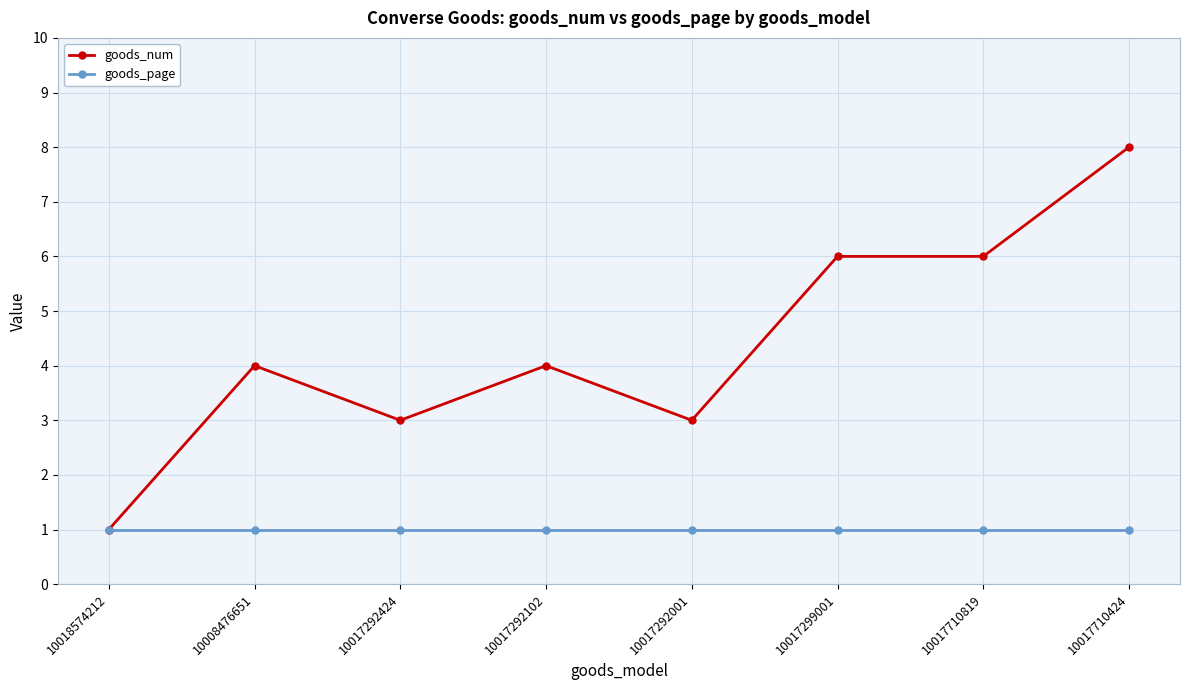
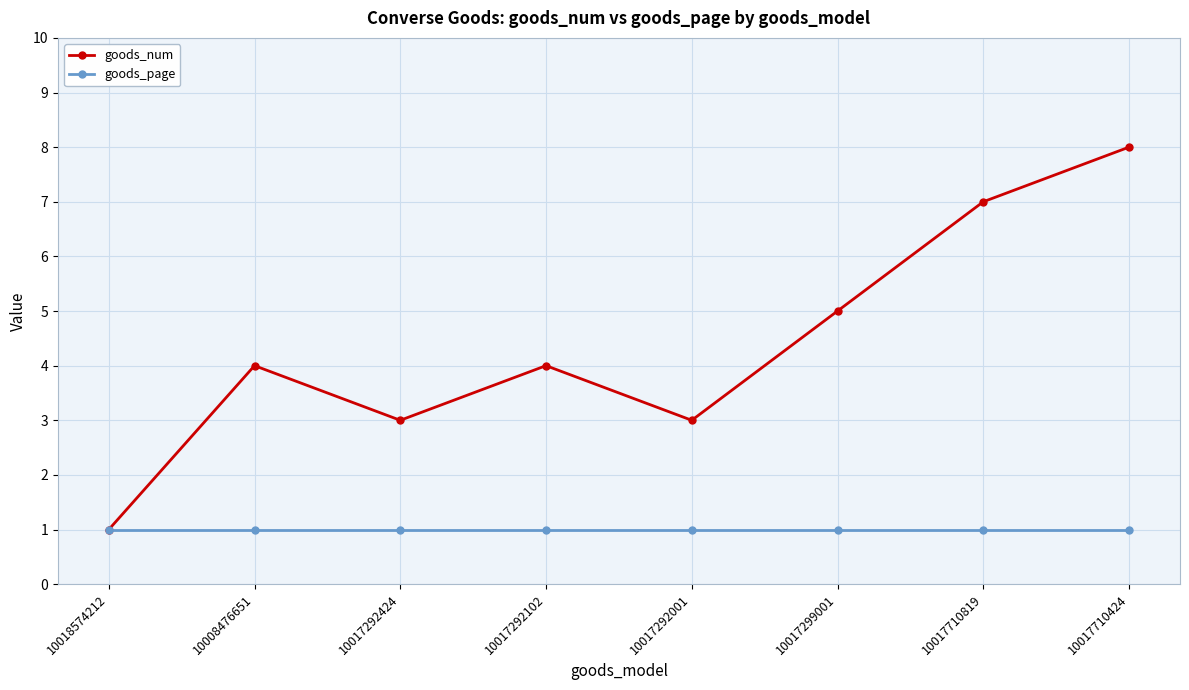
goods_num, 10017299001: 6 -> 5
goods_num, 10017710819: 6 -> 7
